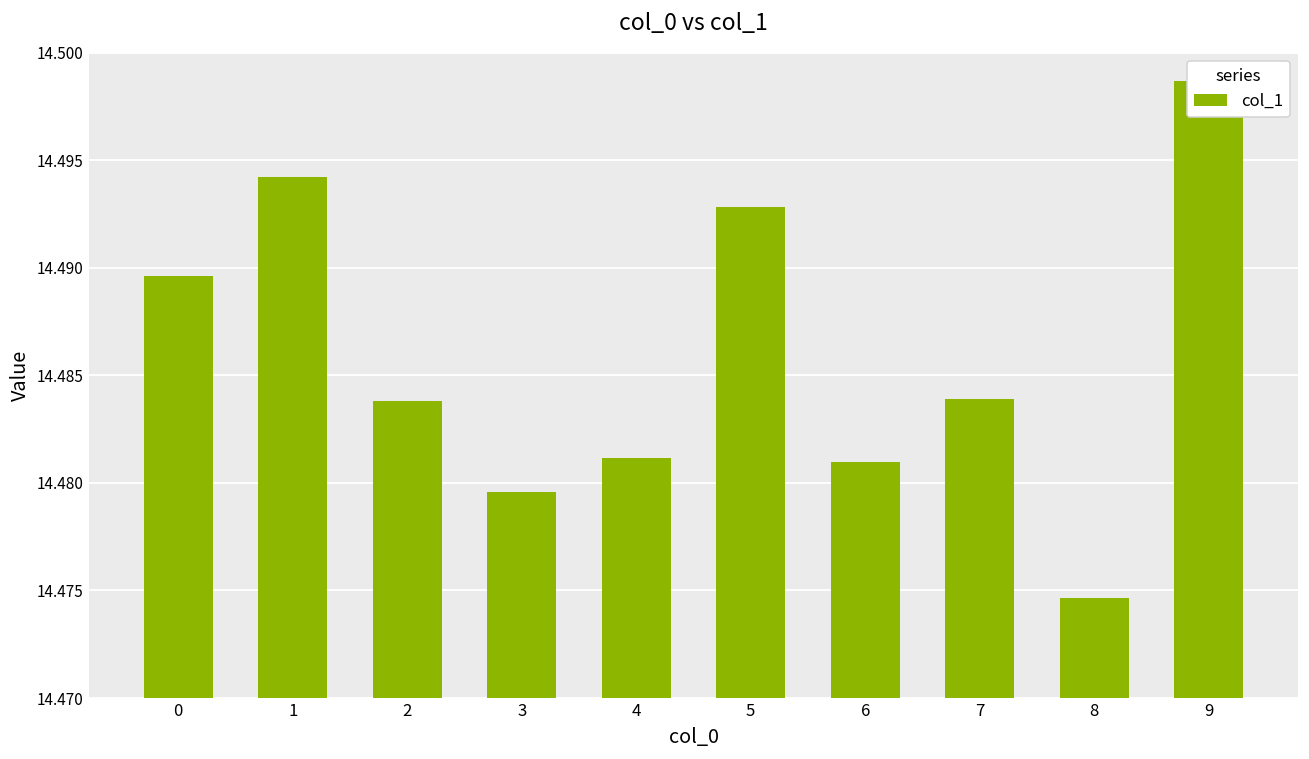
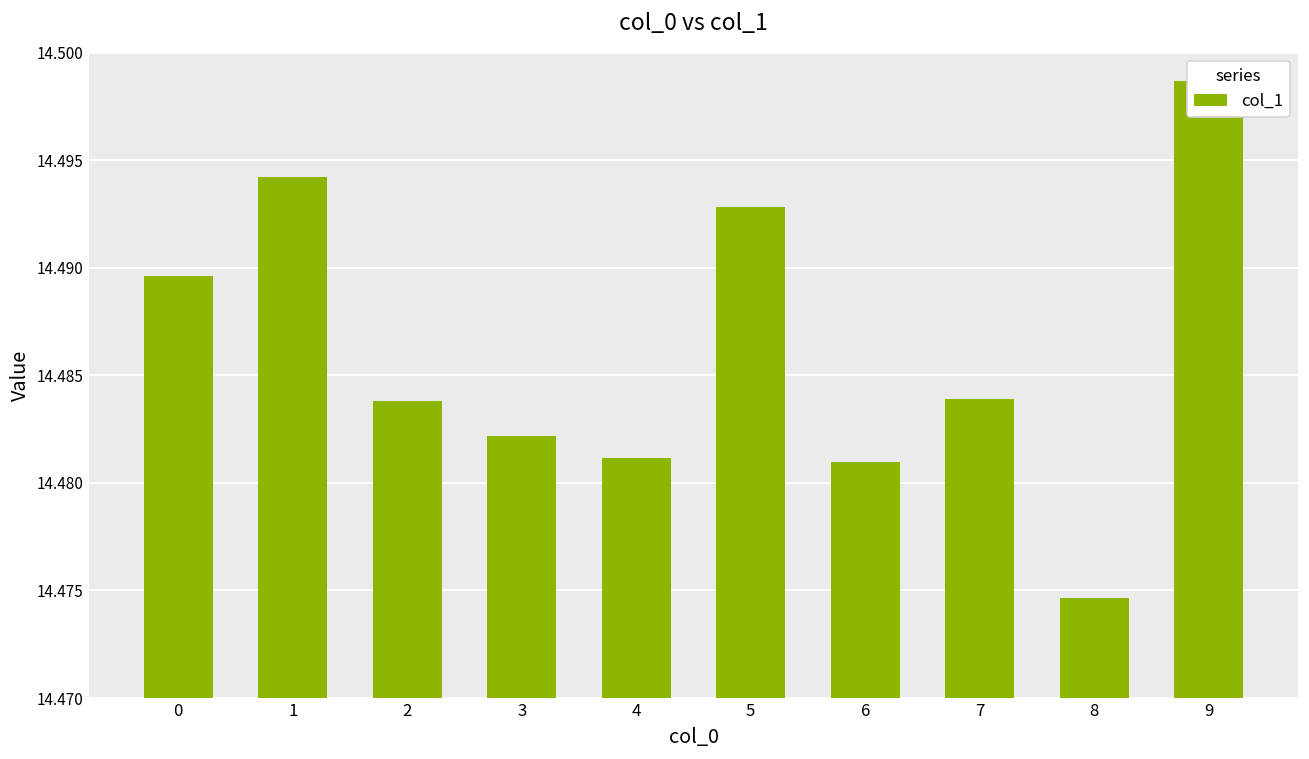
3: 14.4796 -> 14.4822
